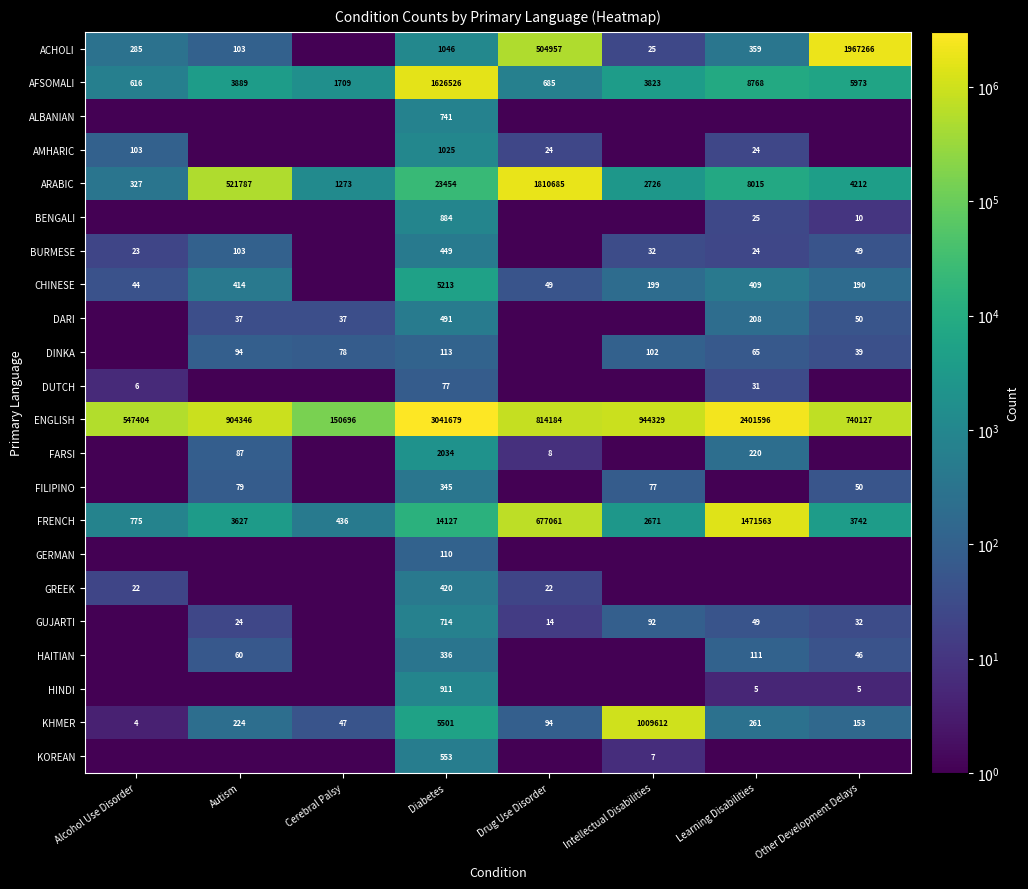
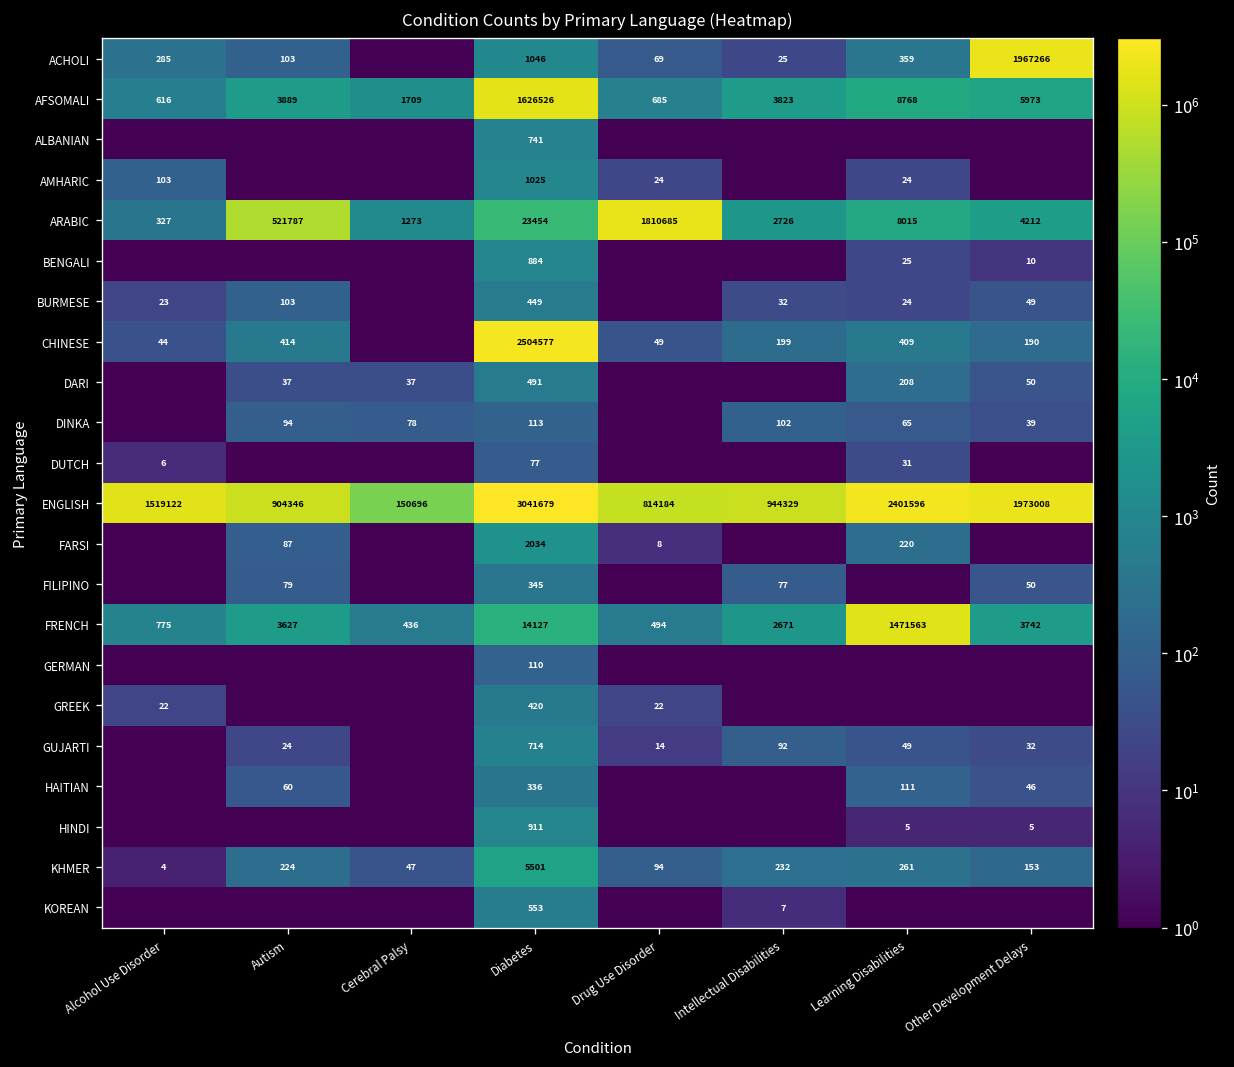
ACHOLI, Drug Use Disorder: 504957 -> 69
CHINESE, Diabetes: 5213 -> 2504577
ENGLISH, Alcohol Use Disorder: 547404 -> 1519122
ENGLISH, Other Development Delays: 740127 -> 1973008
FRENCH, Drug Use Disorder: 677061 -> 494
KHMER, Intellectual Disabilities: 1009612 -> 232
